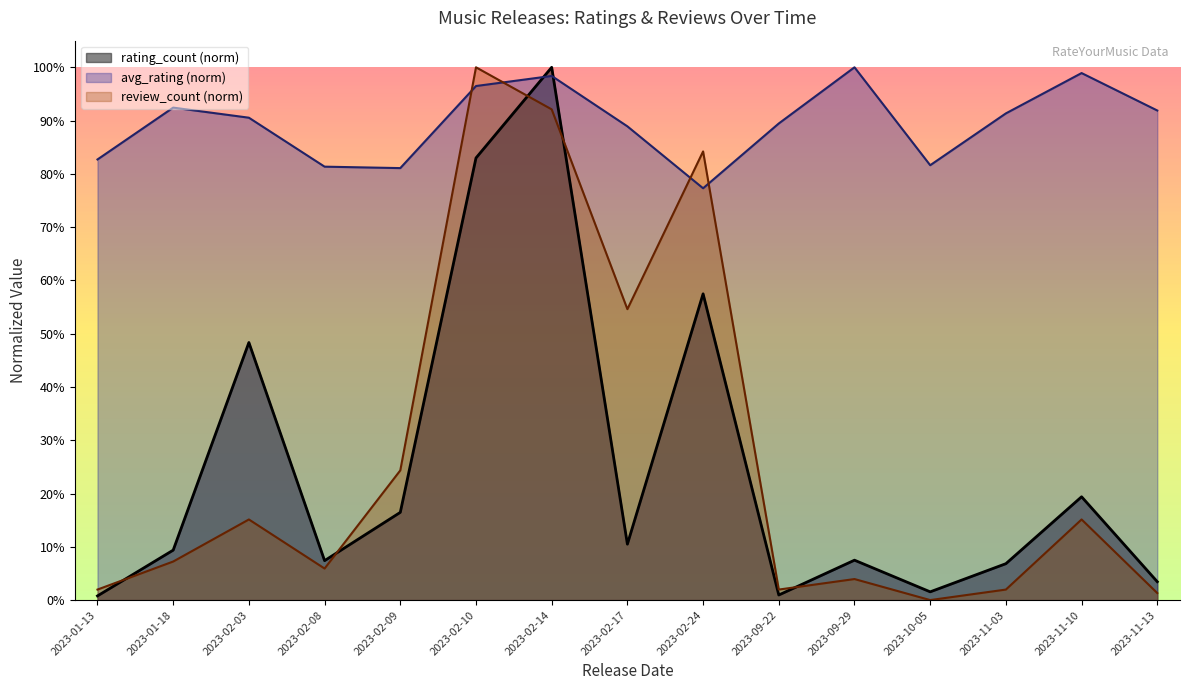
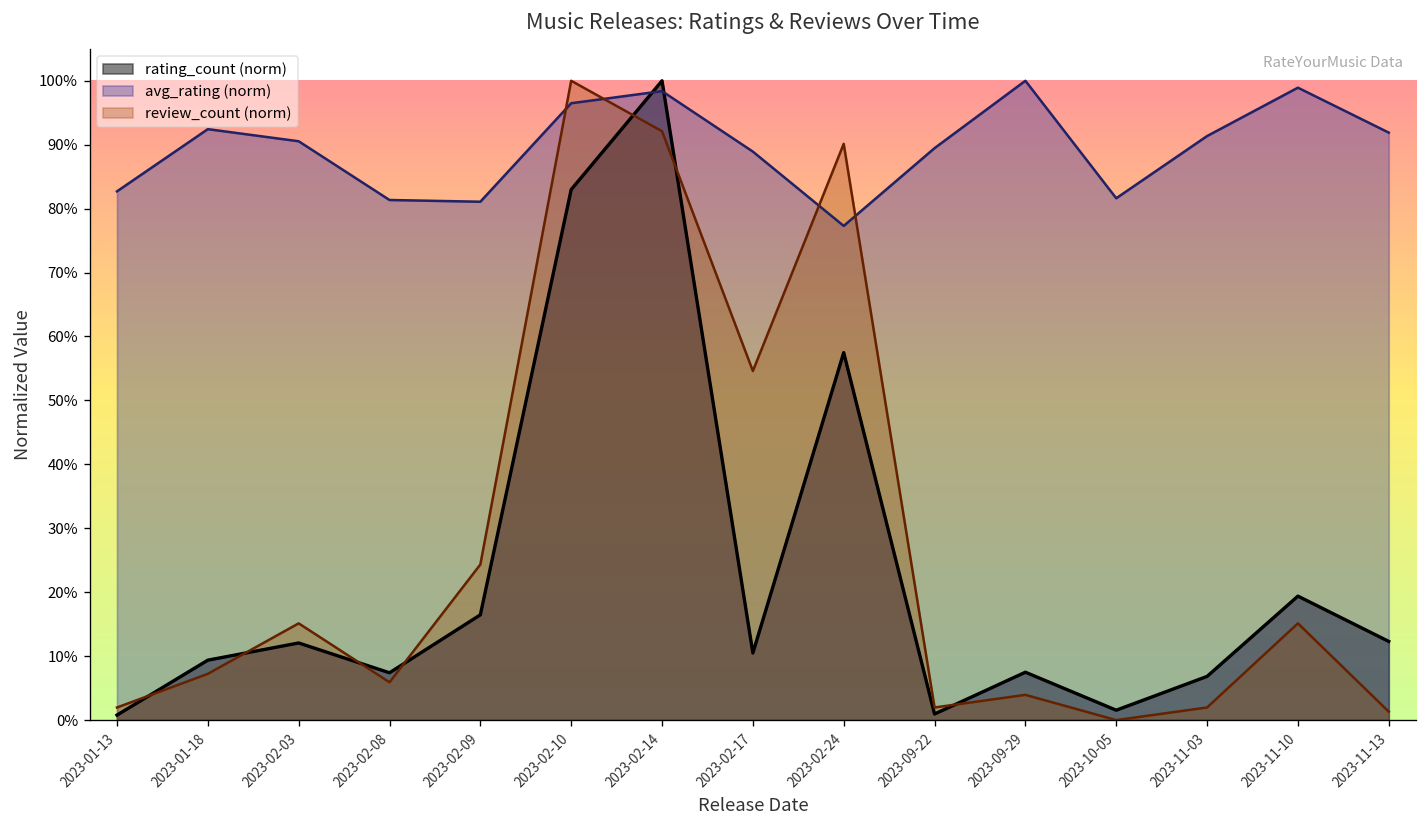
rating_count (norm), 2023-02-03: 48% -> 12%
review_count (norm), 2023-02-24: 84% -> 90%
rating_count (norm), 2023-11-13: 3% -> 12%
